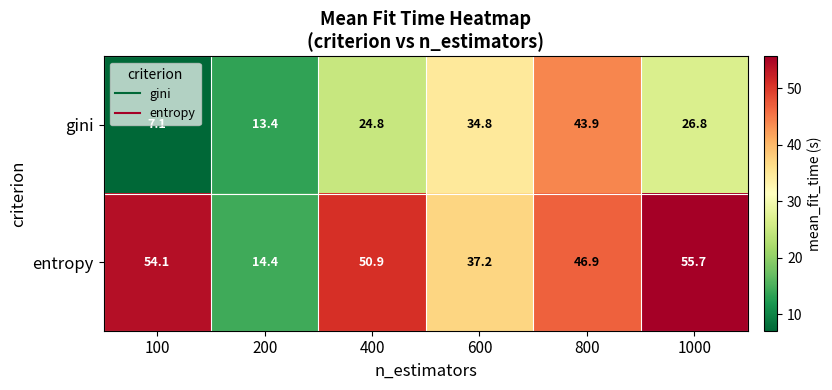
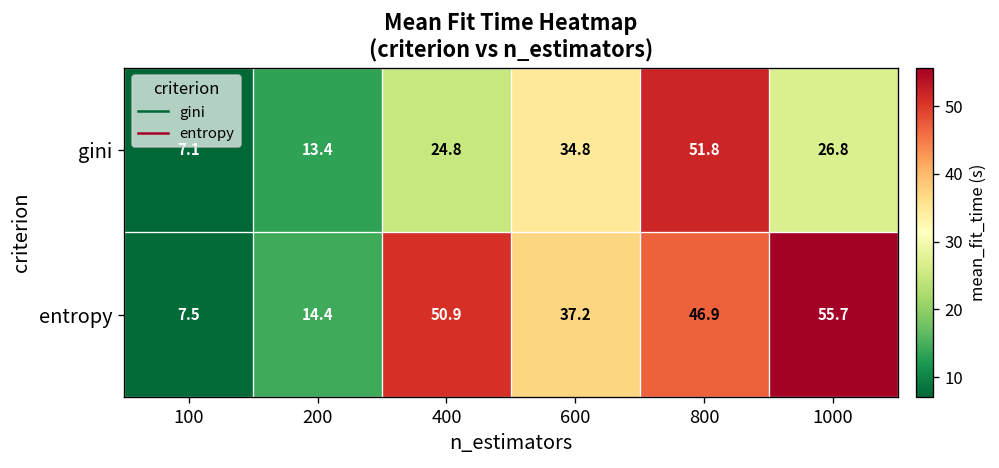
gini, 800: 43.9 -> 51.8
entropy, 100: 54.1 -> 7.5
